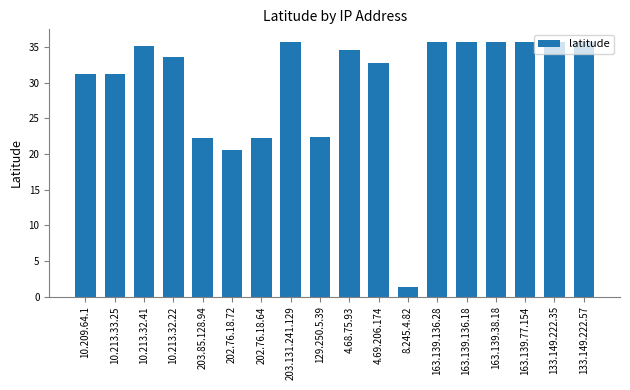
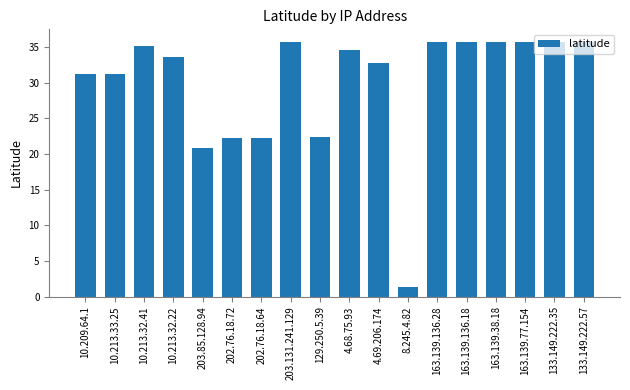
203.85.128.94: 22 -> 21
202.76.18.72: 21 -> 22
